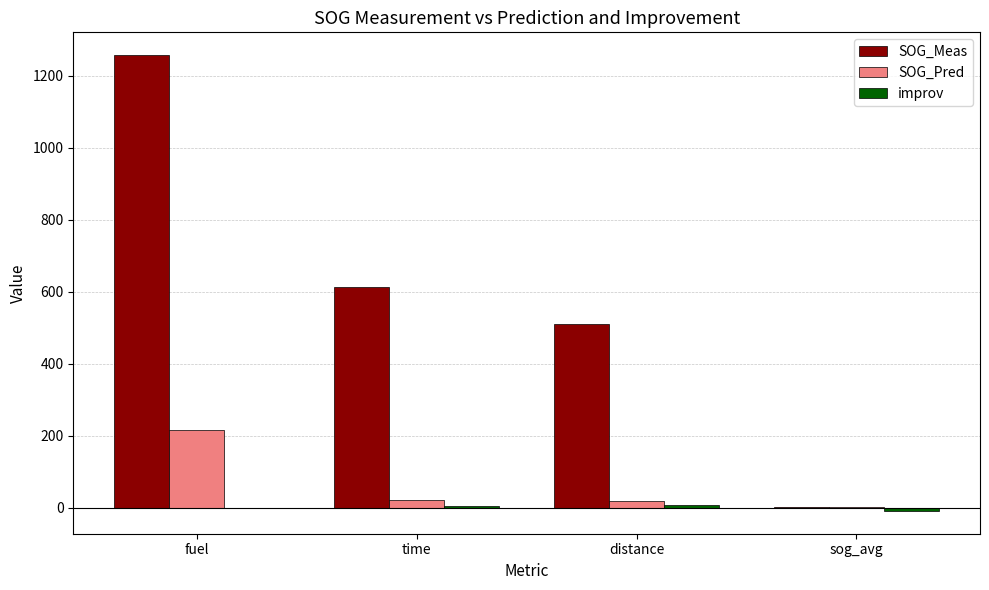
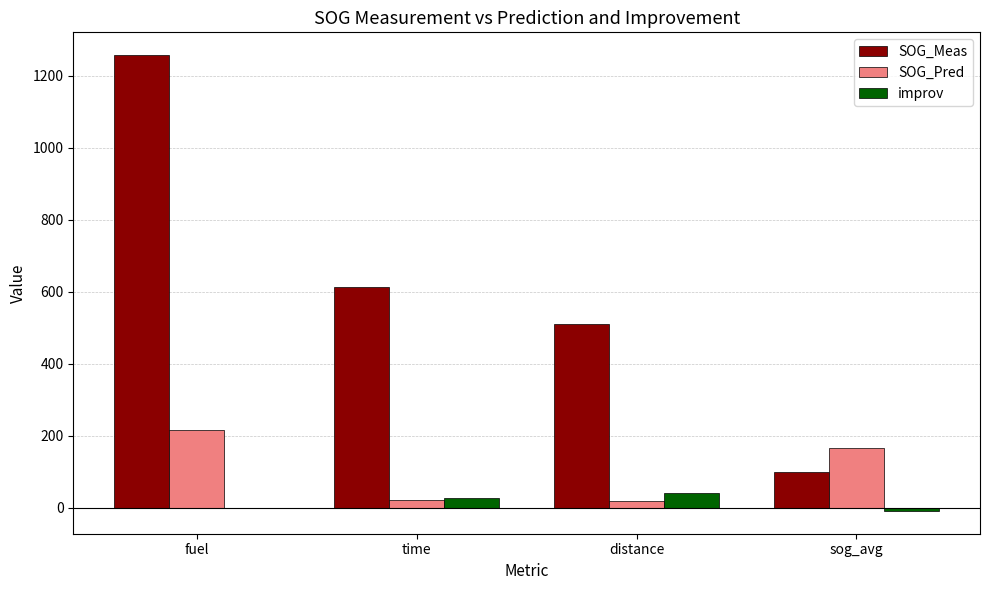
improv, time: 10 -> 30
improv, distance: 10 -> 40
SOG_Meas, sog_avg: 0 -> 100
SOG_Pred, sog_avg: 0 -> 170
